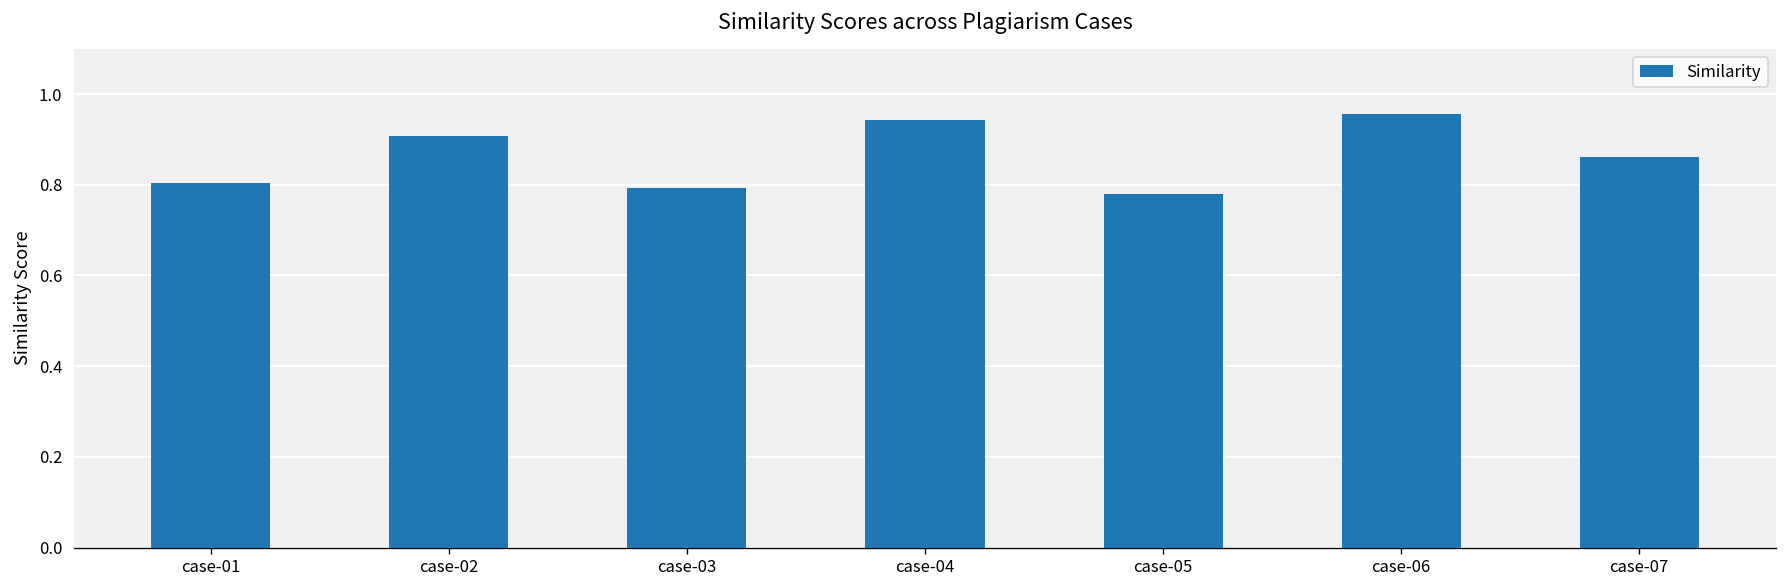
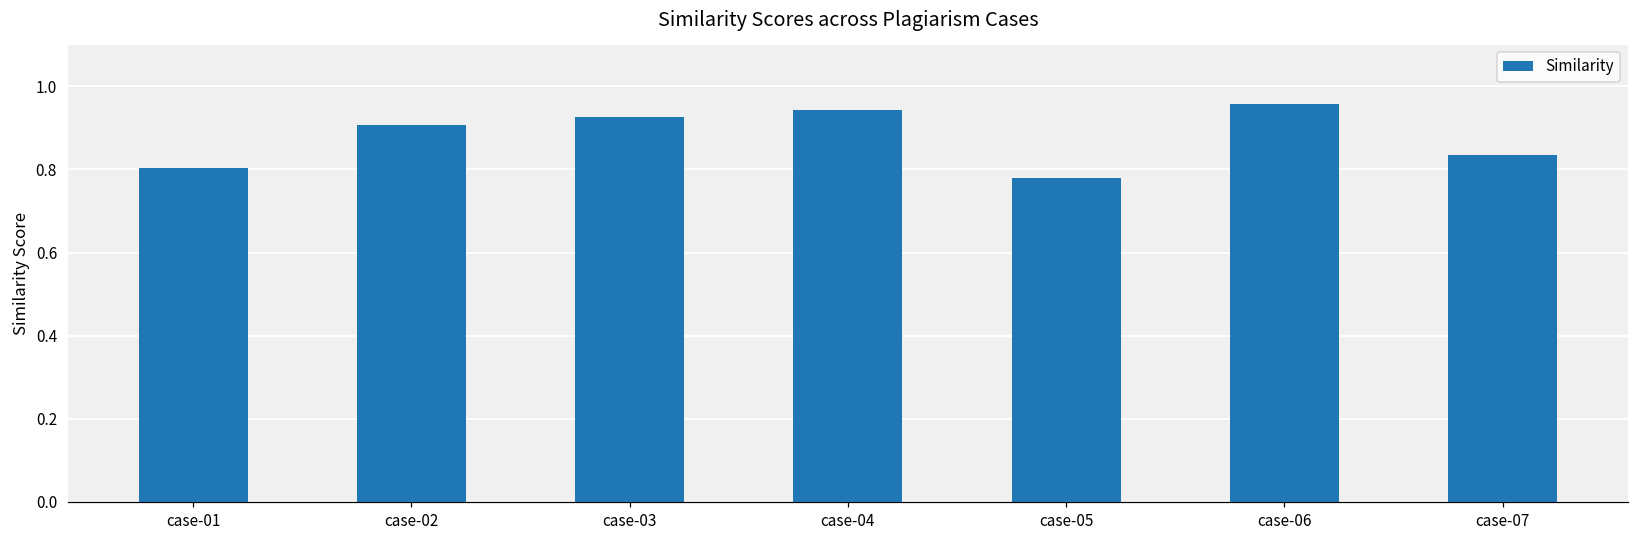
case-03: 0.79 -> 0.93
case-07: 0.86 -> 0.84
